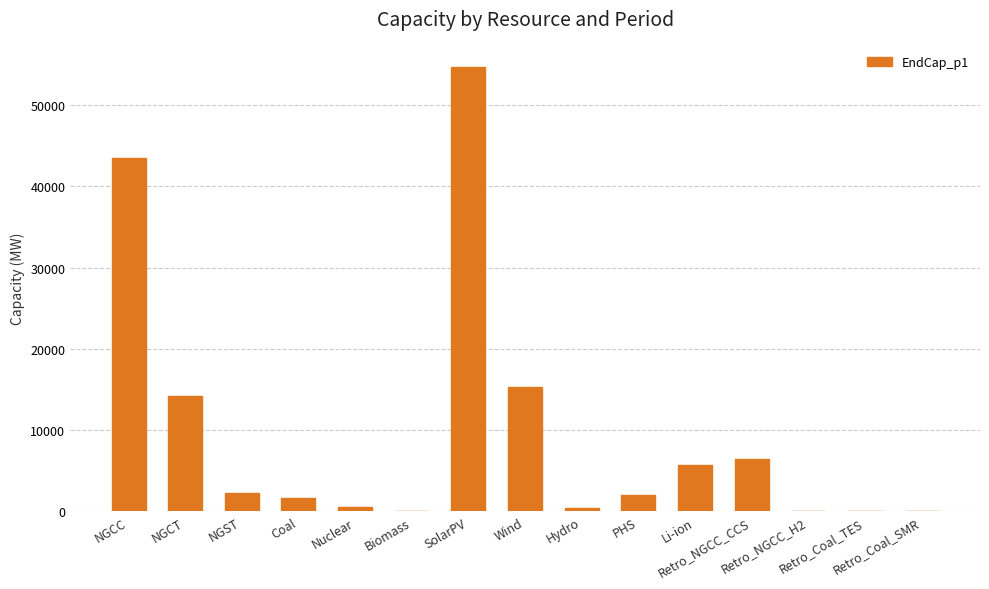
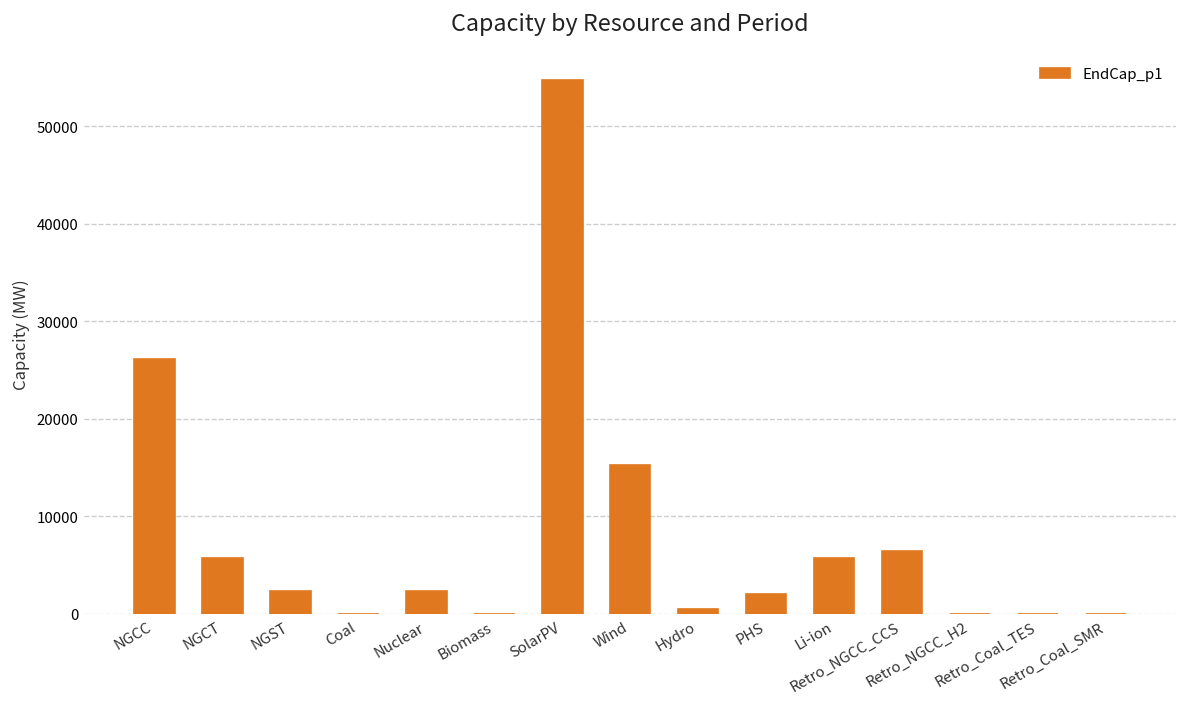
NGCC: 44000 -> 26000
NGCT: 14000 -> 6000
Coal: 2000 -> 0
Nuclear: 1000 -> 2000
